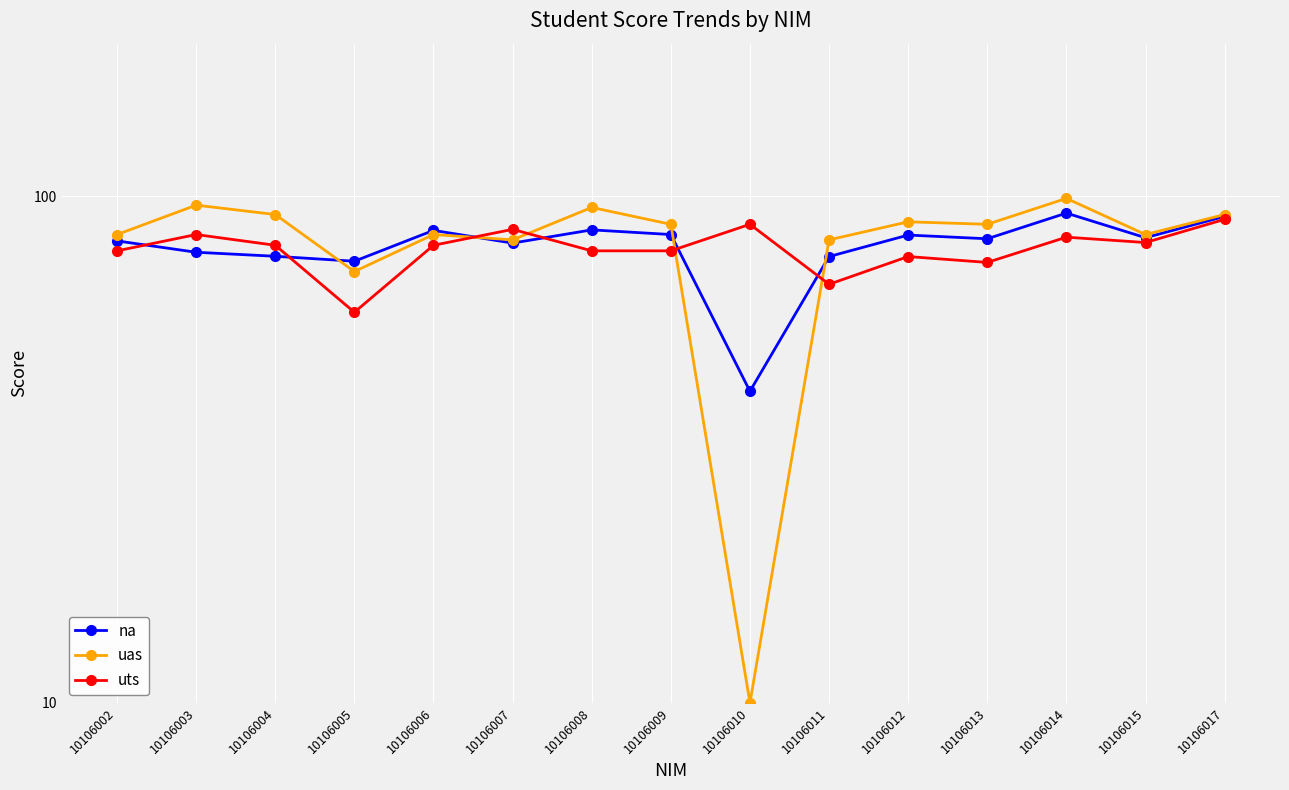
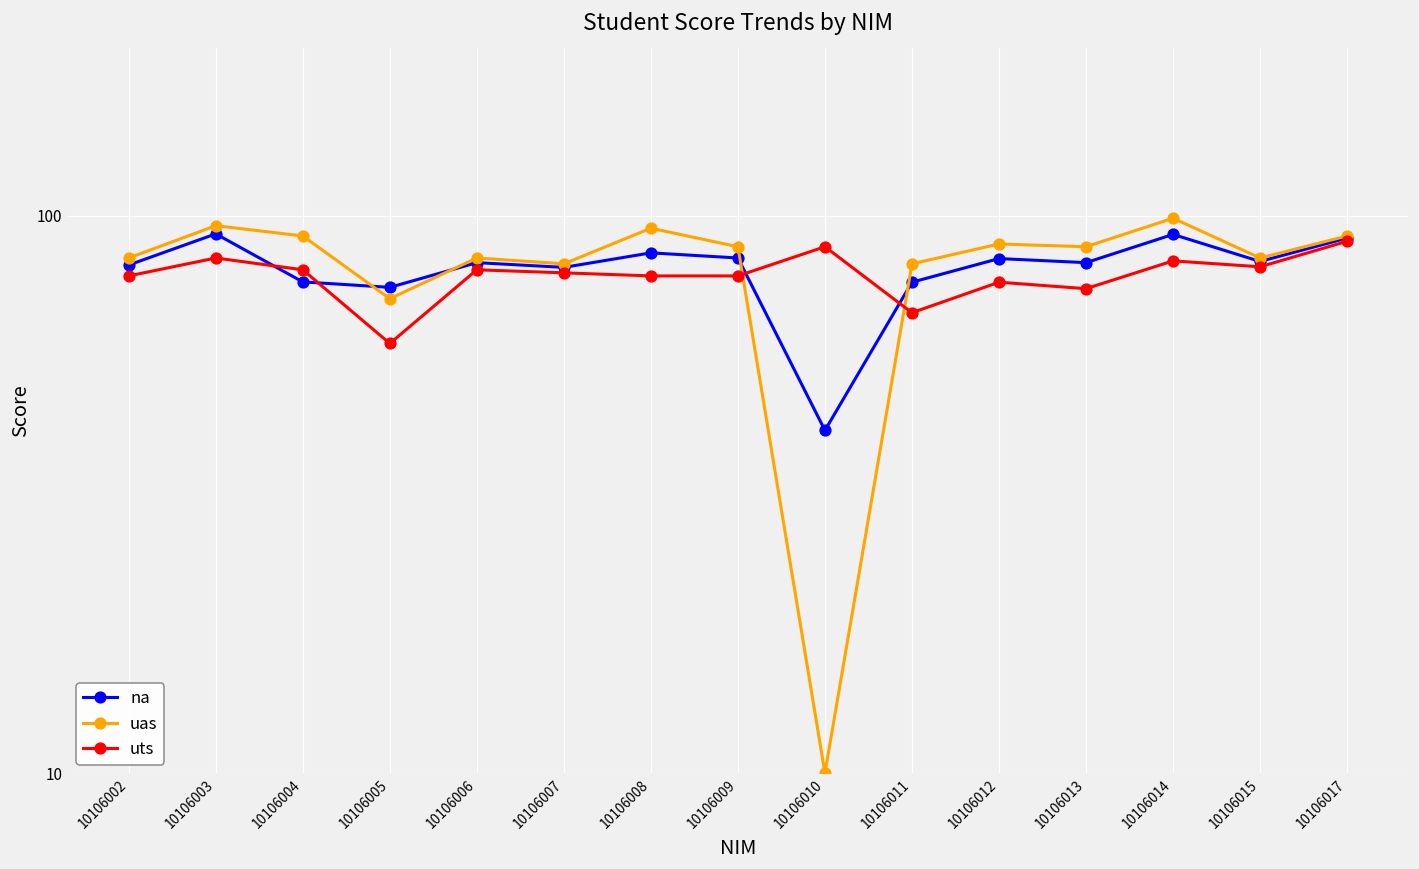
na, 10106003: 78 -> 93
na, 10106006: 86 -> 82
uts, 10106007: 86 -> 79
